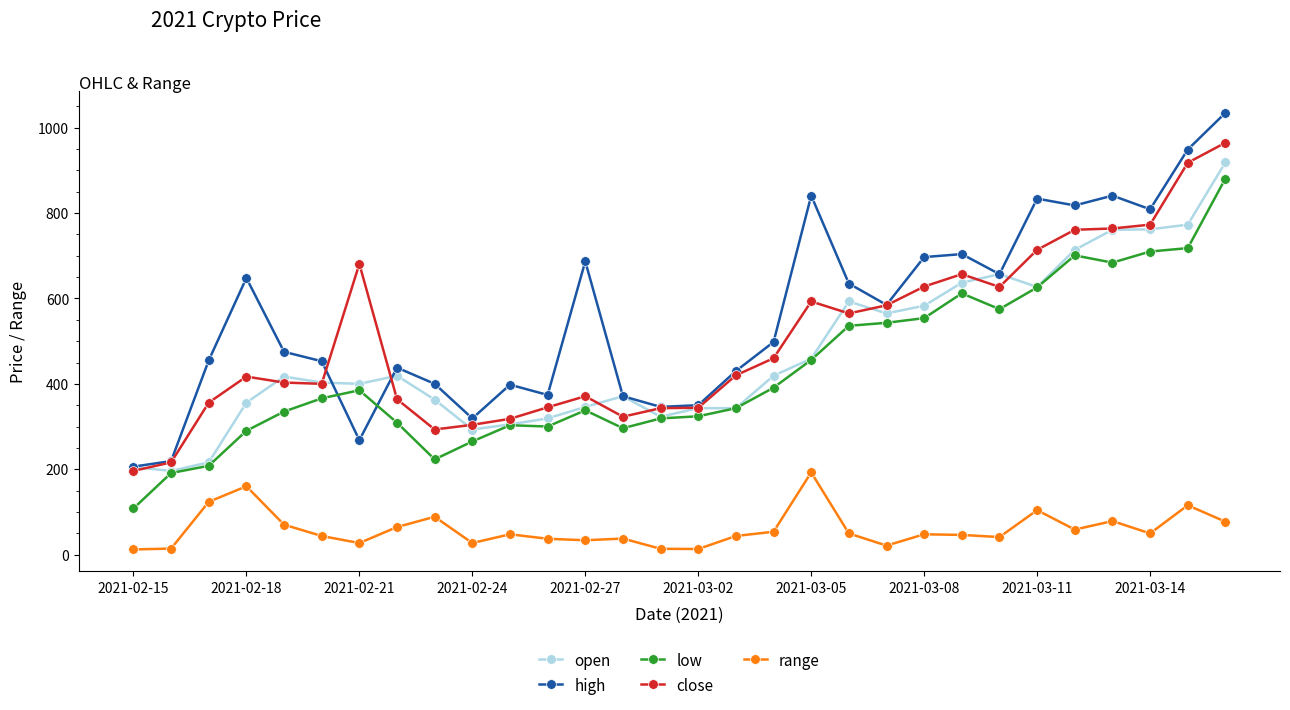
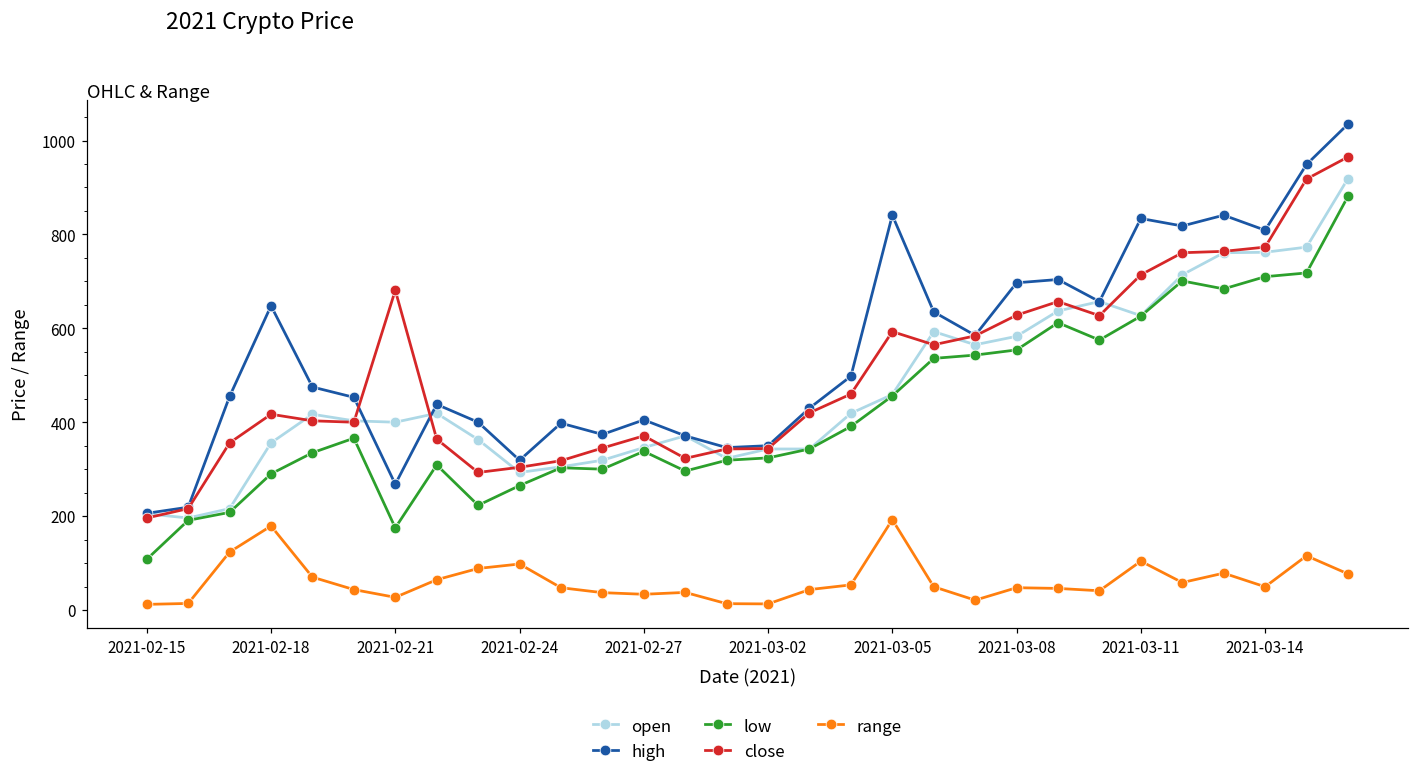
range, 2021-02-18: 160 -> 180
low, 2021-02-21: 390 -> 180
range, 2021-02-24: 30 -> 100
high, 2021-02-27: 690 -> 410
